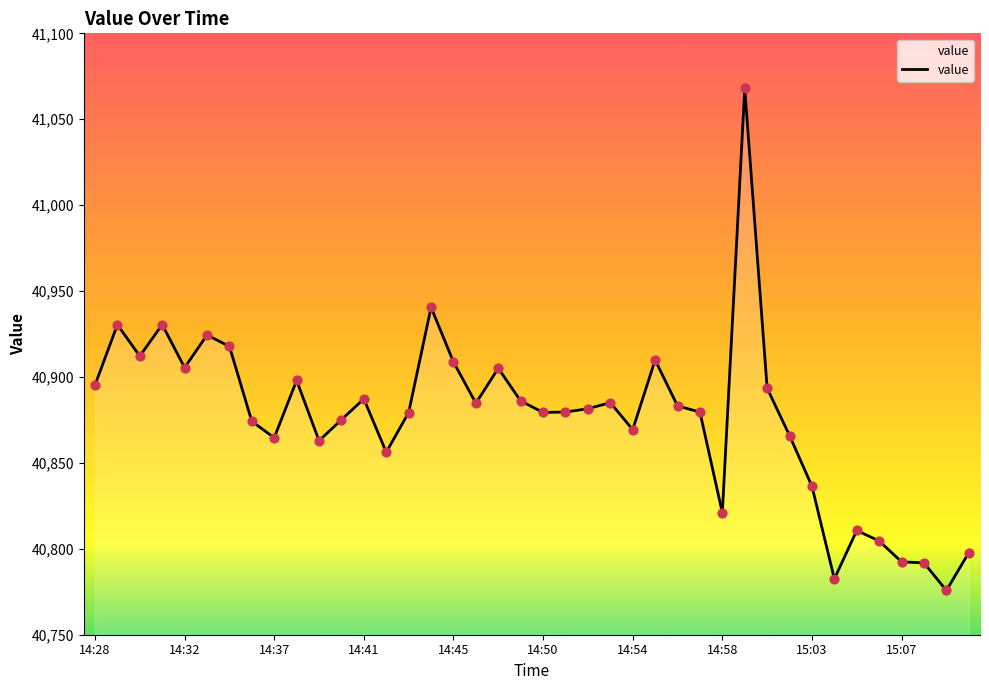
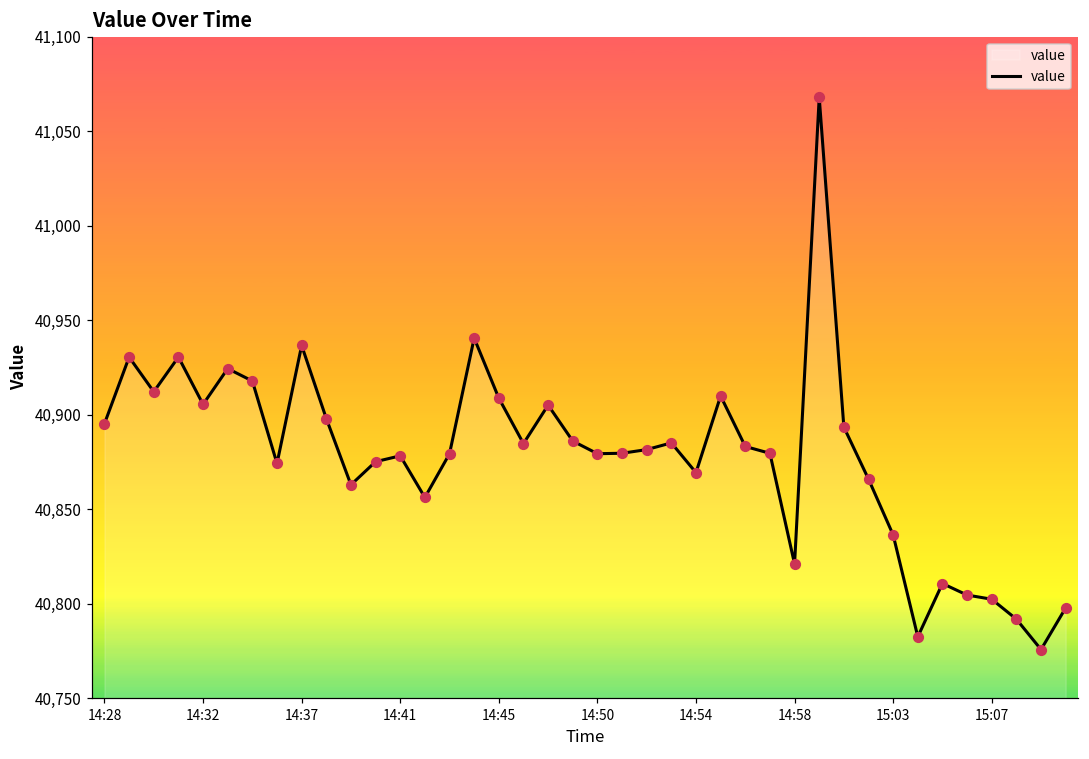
14:37: 40,865 -> 40,937
14:41: 40,887 -> 40,878
15:07: 40,792 -> 40,802
